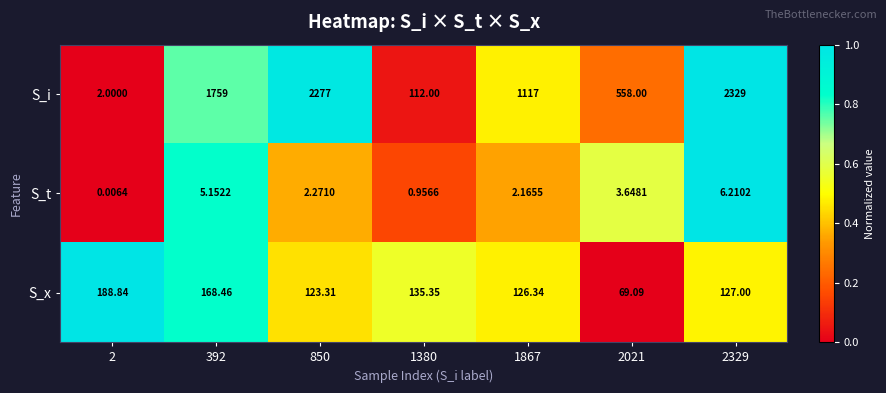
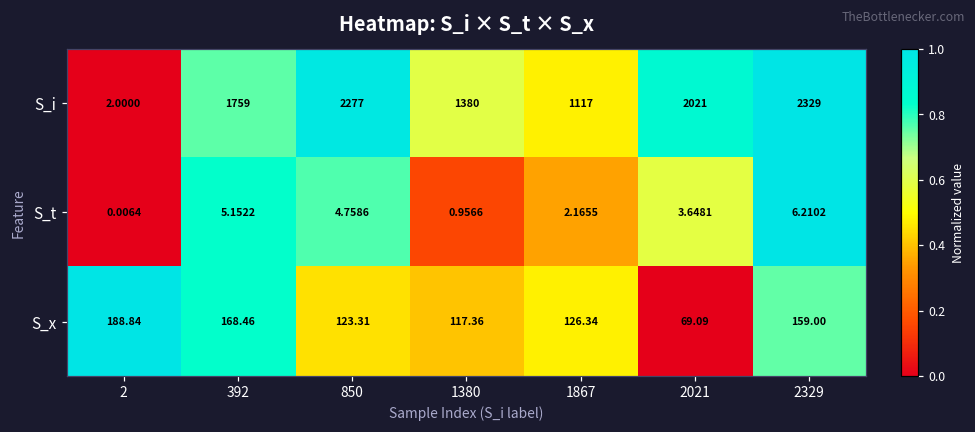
S_i, 1380: 112.00 -> 1380
S_i, 2021: 558.00 -> 2021
S_t, 850: 2.2710 -> 4.7586
S_x, 1380: 135.35 -> 117.36
S_x, 2329: 127.00 -> 159.00
